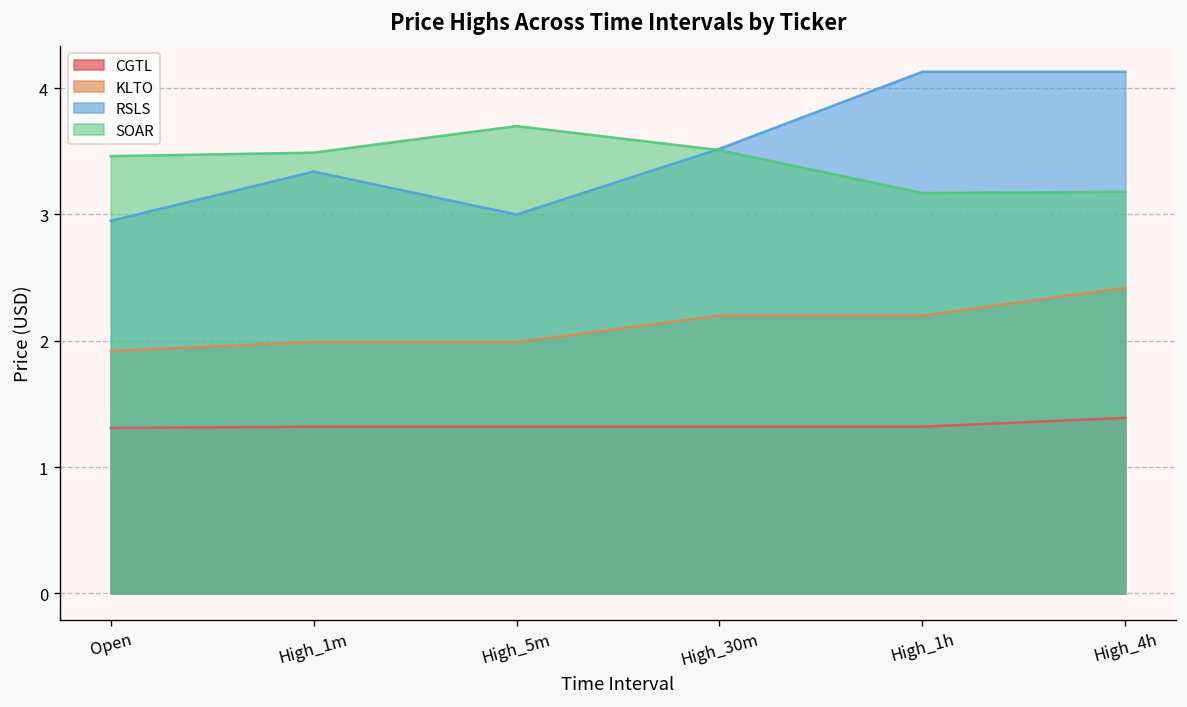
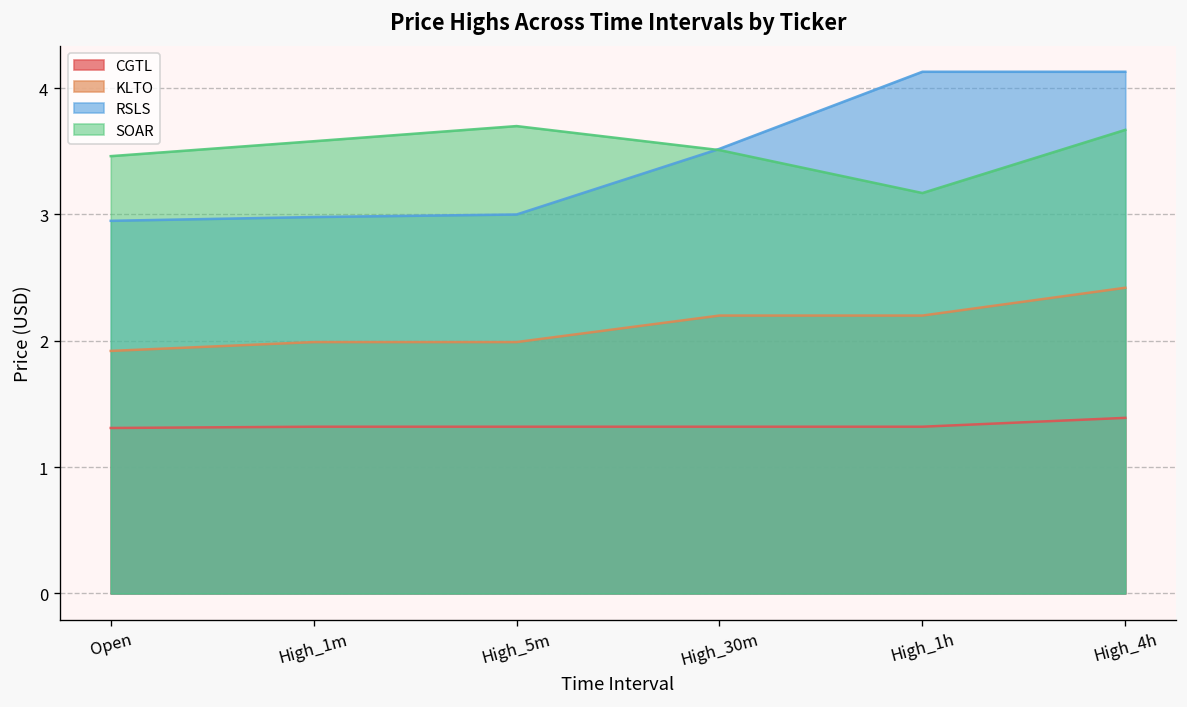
RSLS, High_1m: 3.34 -> 2.98
SOAR, High_1m: 3.49 -> 3.58
SOAR, High_4h: 3.18 -> 3.67
